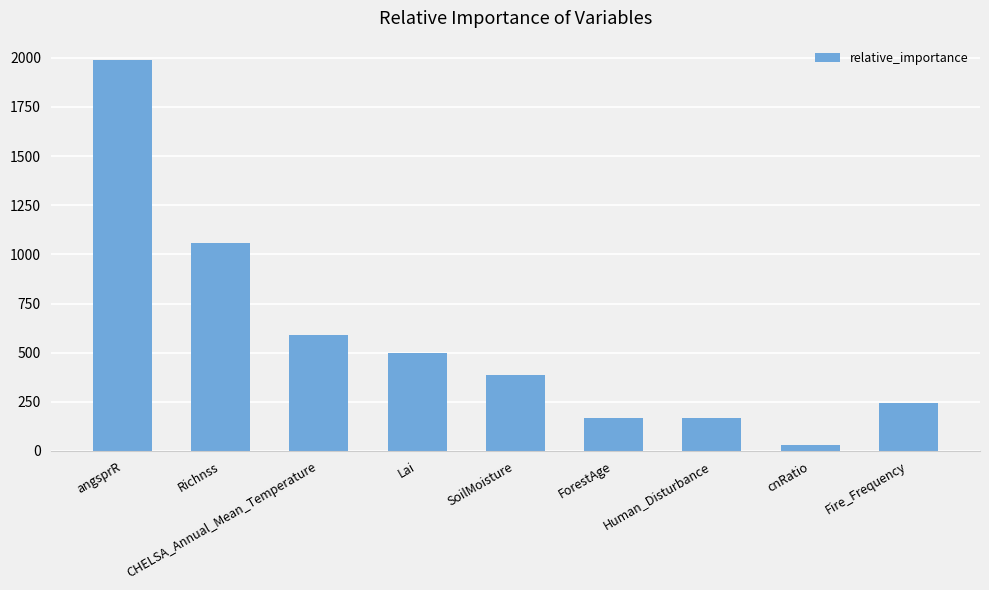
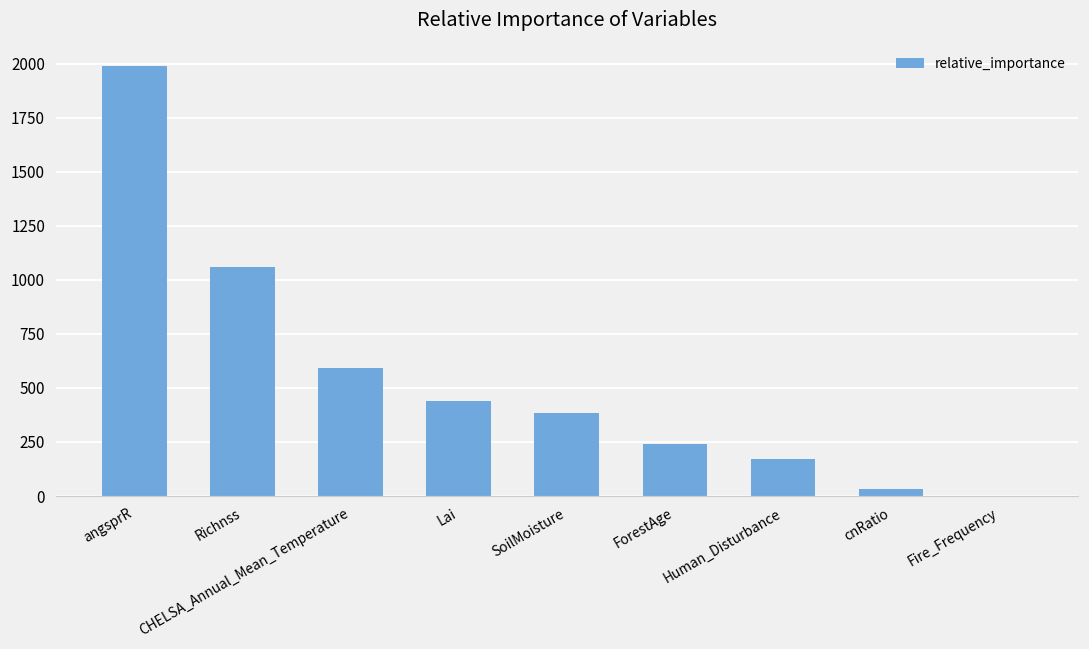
Lai: 500 -> 440
ForestAge: 170 -> 240
Fire_Frequency: 250 -> 0
